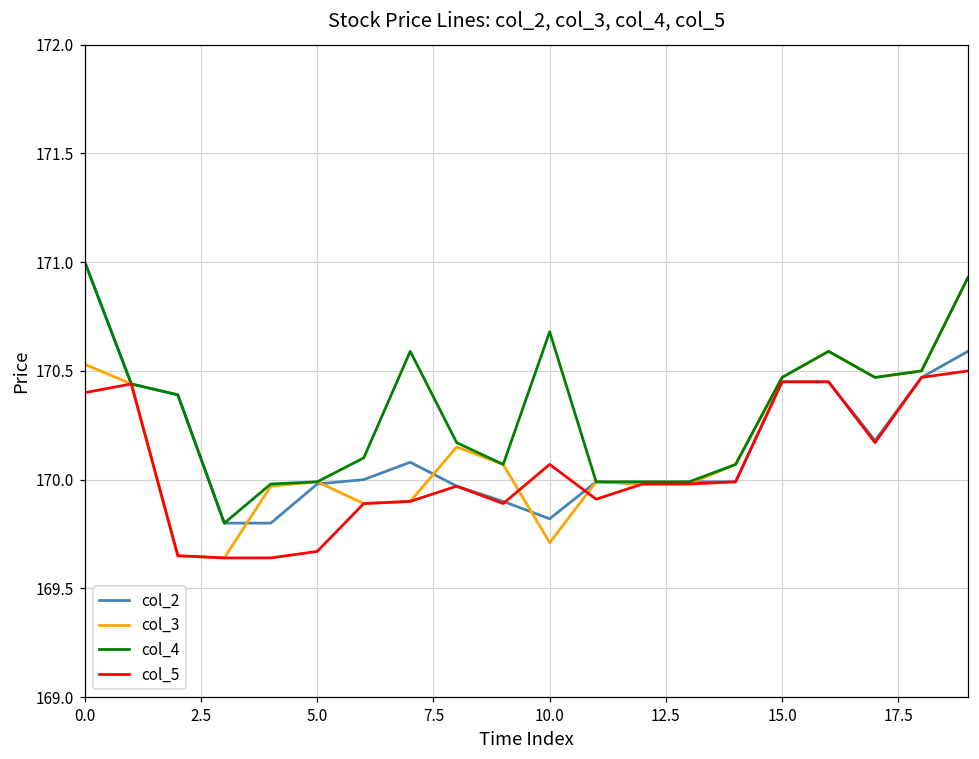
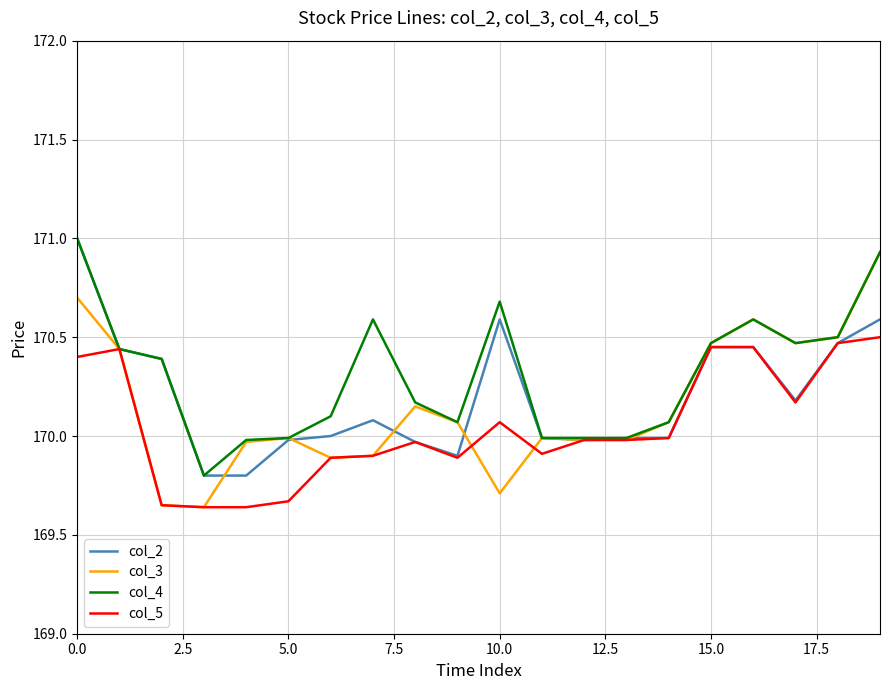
col_3, 0.0: 170.53 -> 170.70
col_2, 10.0: 169.82 -> 170.59
